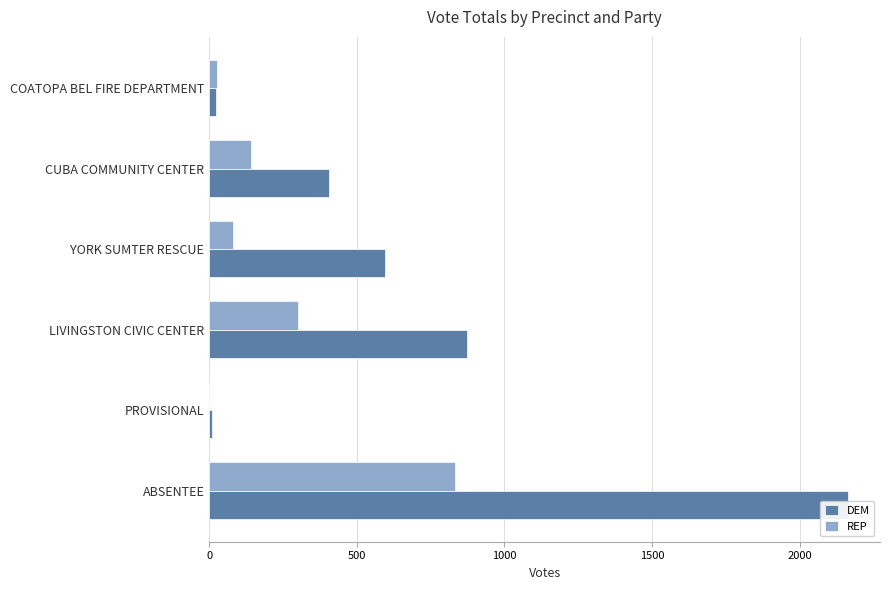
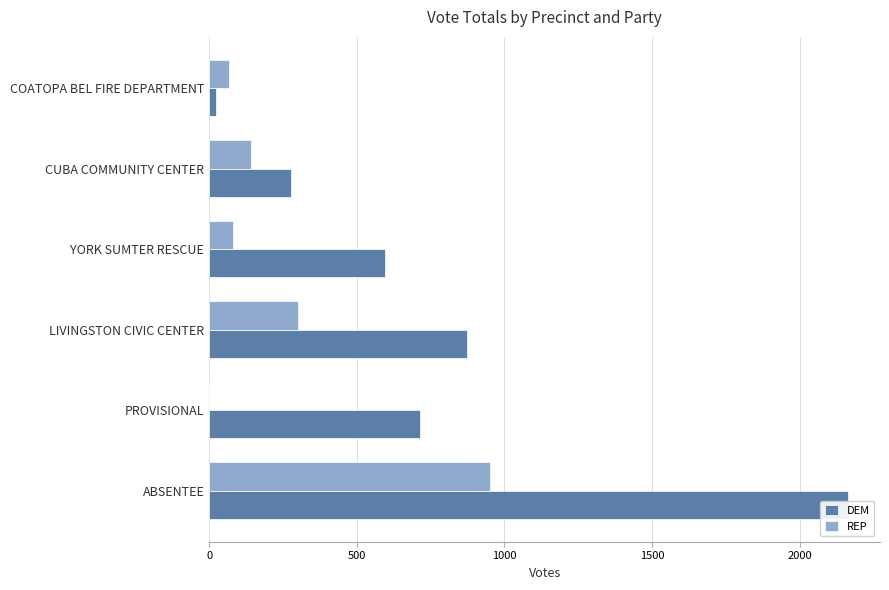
REP, COATOPA BEL FIRE DEPARTMENT: 30 -> 70
DEM, CUBA COMMUNITY CENTER: 410 -> 280
DEM, PROVISIONAL: 10 -> 710
REP, ABSENTEE: 830 -> 950
